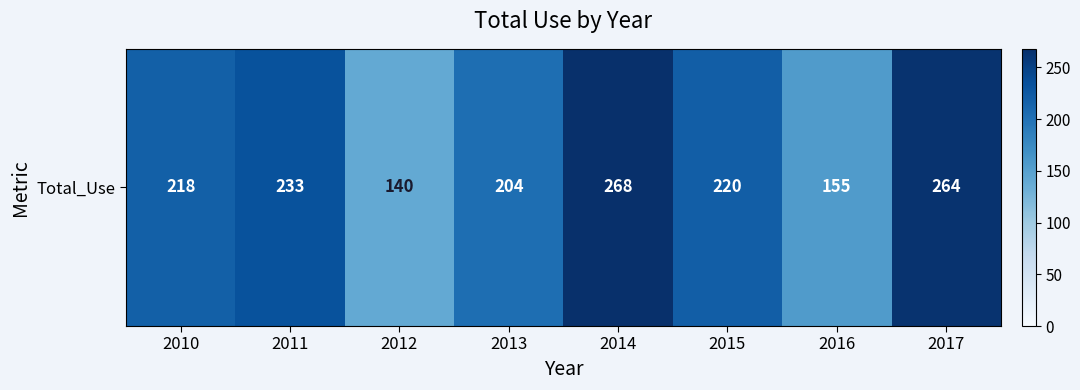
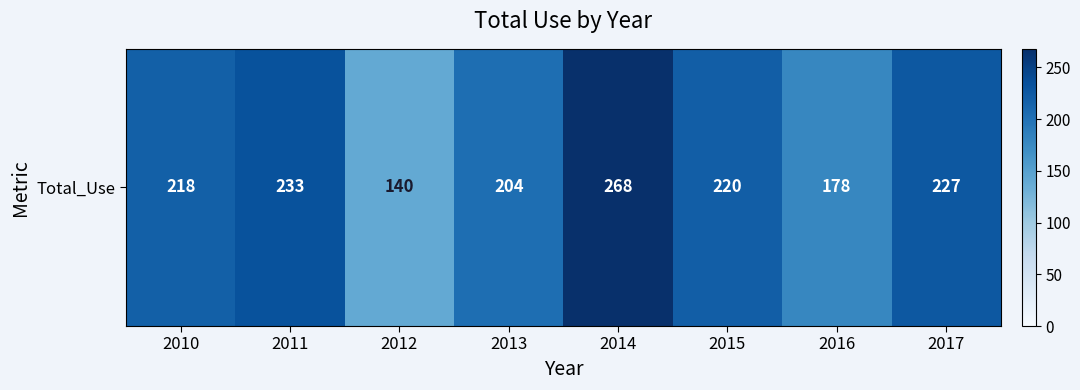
Total_Use, 2016: 155 -> 178
Total_Use, 2017: 264 -> 227
